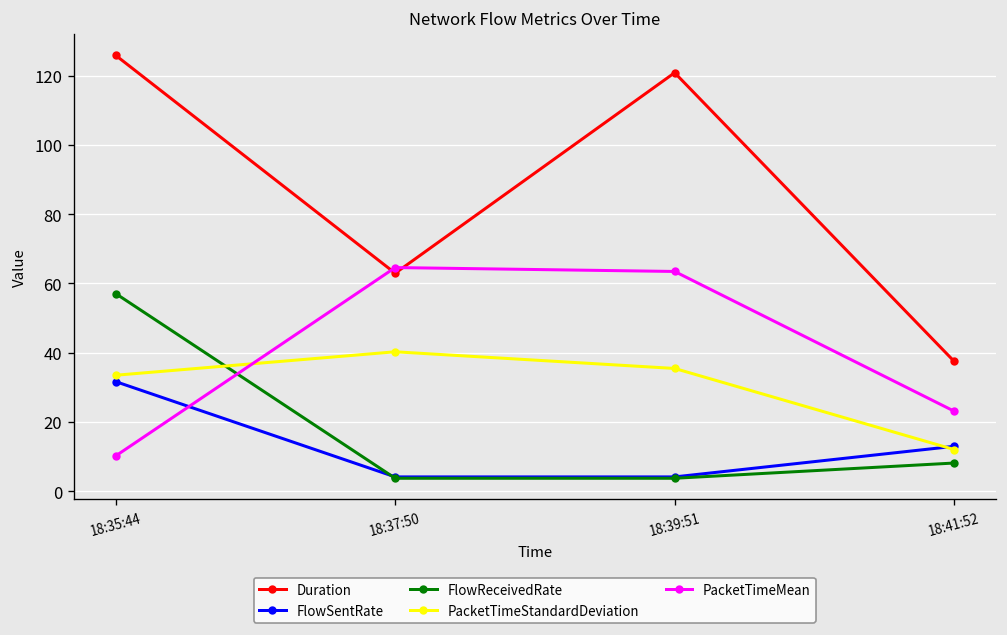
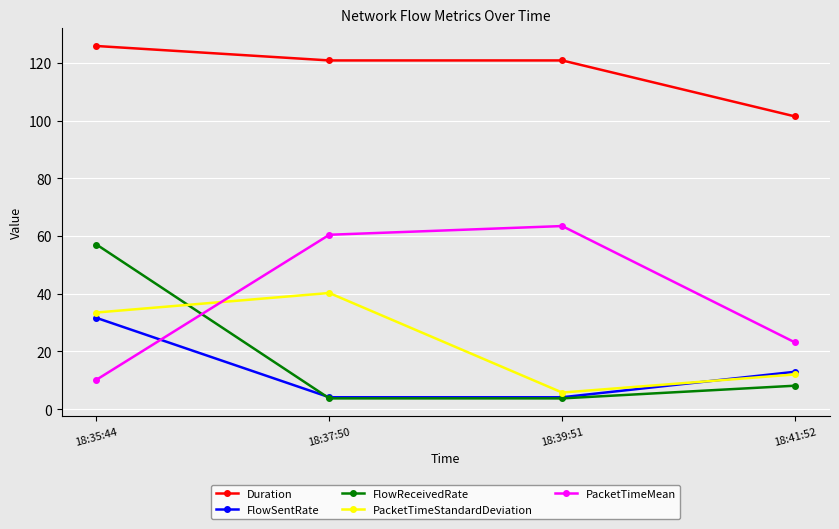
Duration, 18:37:50: 63 -> 121
PacketTimeMean, 18:37:50: 65 -> 60
PacketTimeStandardDeviation, 18:39:51: 35 -> 6
Duration, 18:41:52: 37 -> 101
